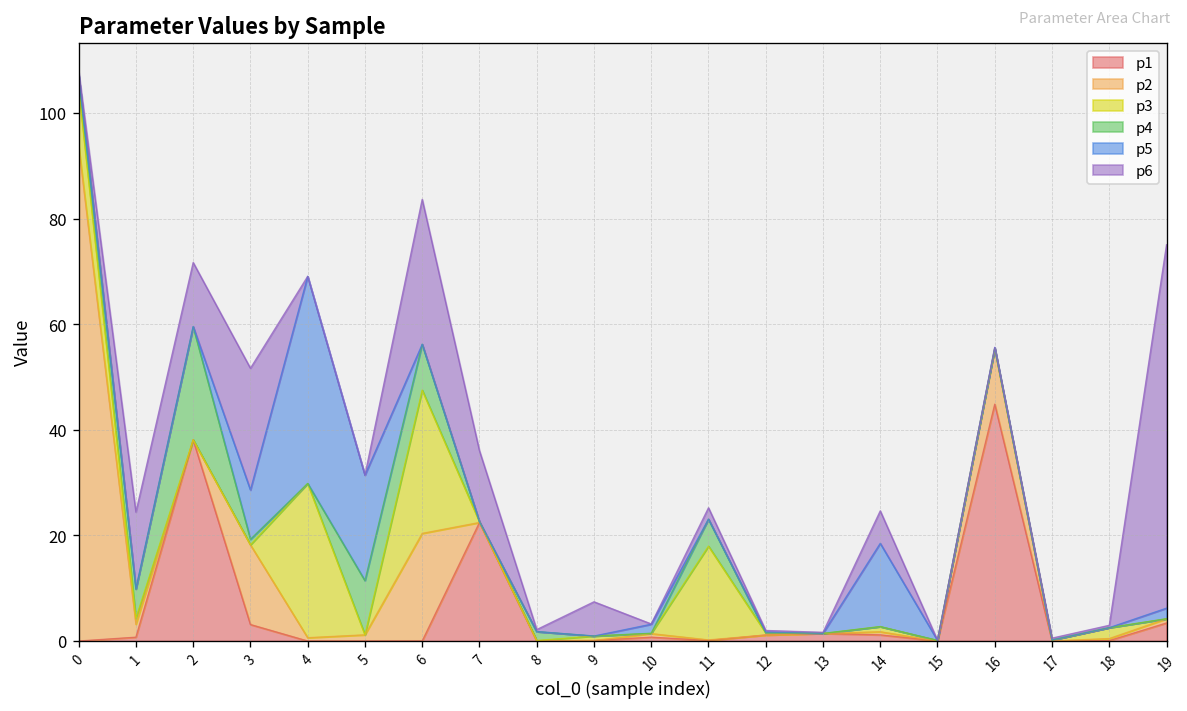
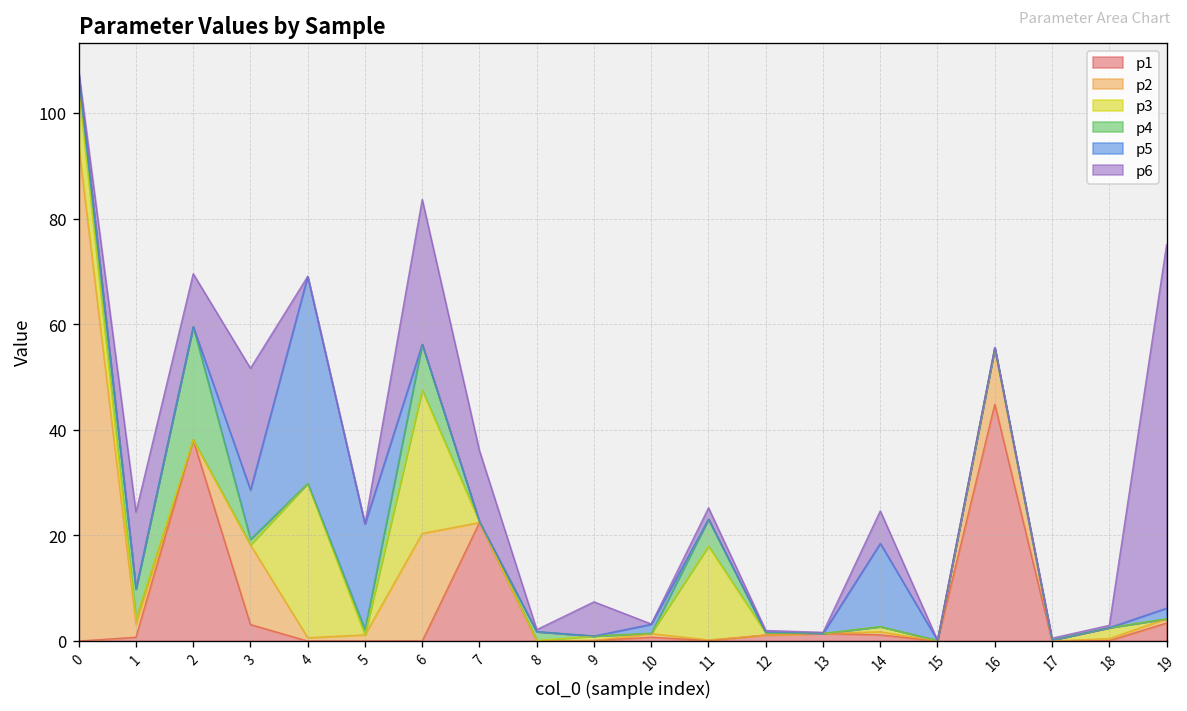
p6, 2: 12 -> 10
p4, 5: 10 -> 1
